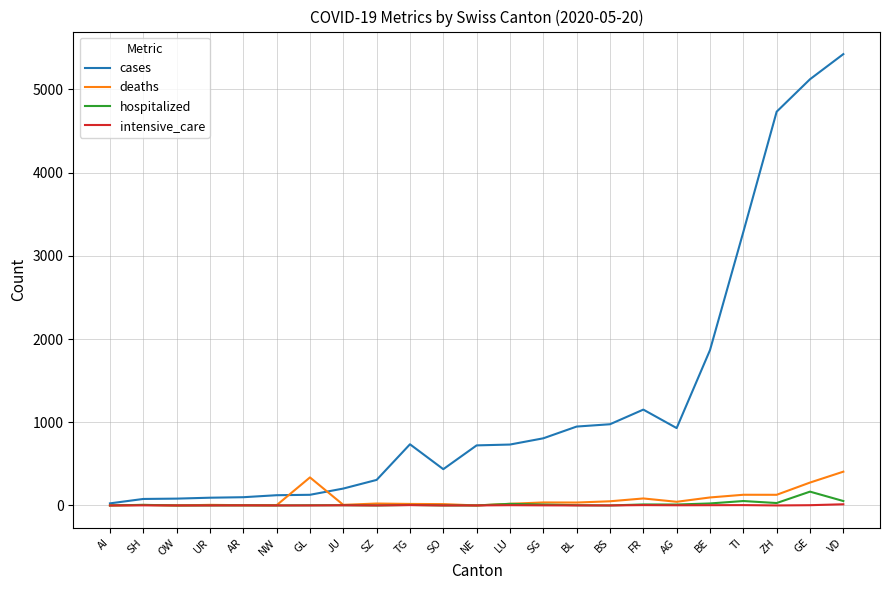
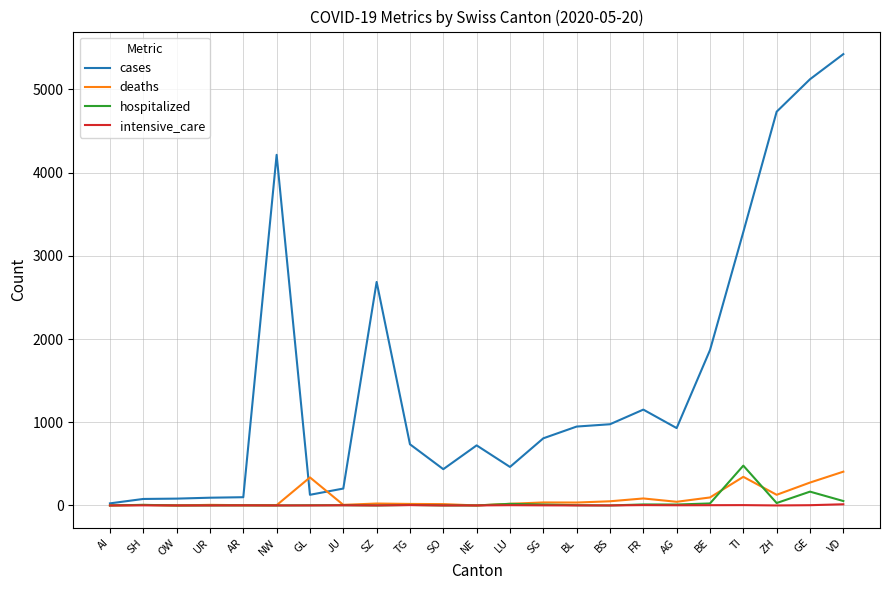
cases, NW: 100 -> 4200
cases, SZ: 300 -> 2700
cases, LU: 700 -> 500
deaths, TI: 100 -> 300
hospitalized, TI: 100 -> 500
